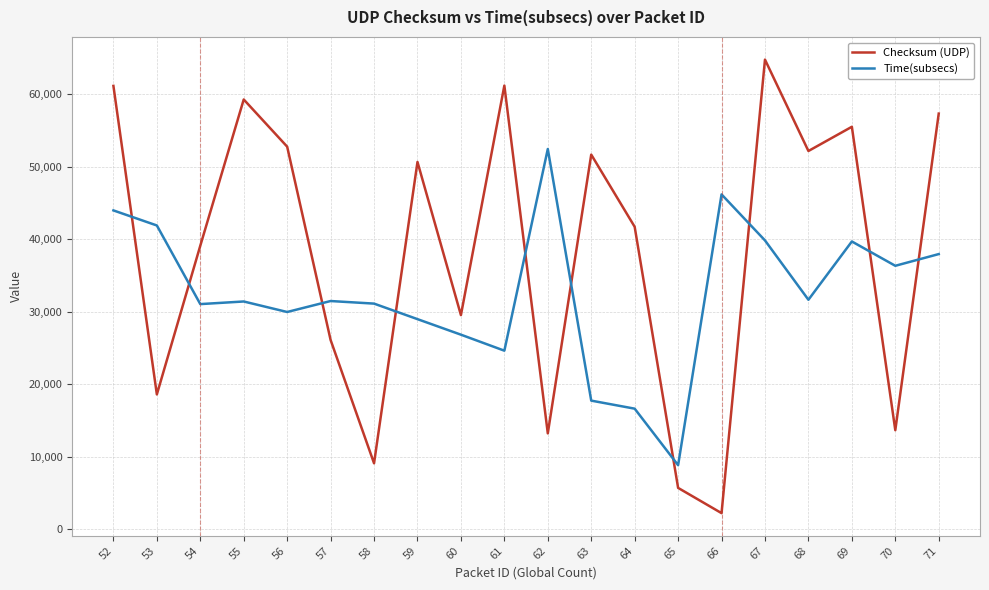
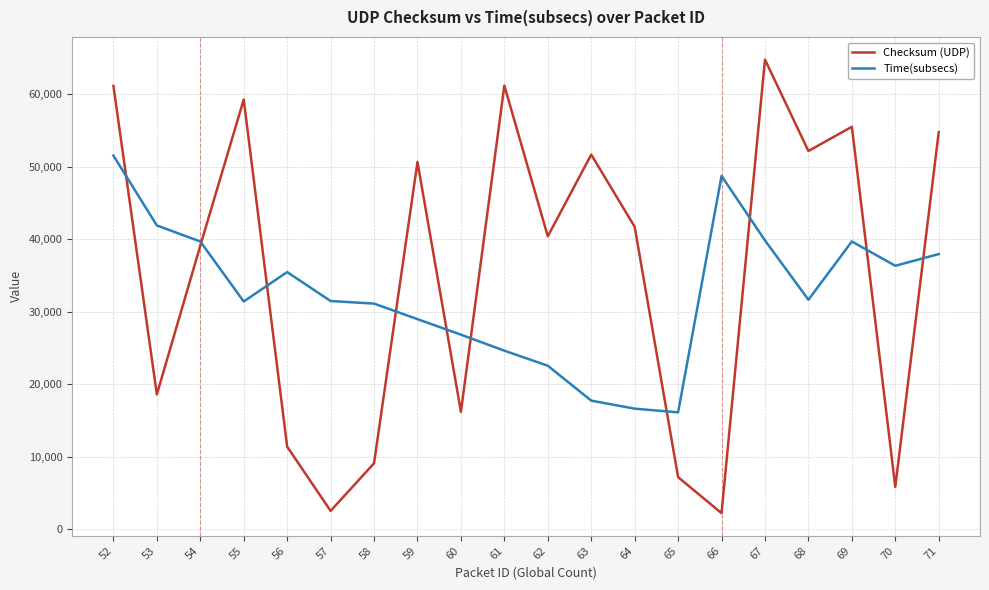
Time(subsecs), 52: 44,000 -> 52,000
Time(subsecs), 54: 31,000 -> 40,000
Checksum (UDP), 56: 53,000 -> 11,000
Time(subsecs), 56: 30,000 -> 35,000
Checksum (UDP), 57: 26,000 -> 3,000
Checksum (UDP), 60: 30,000 -> 16,000
Checksum (UDP), 62: 13,000 -> 40,000
Time(subsecs), 62: 52,000 -> 23,000
Checksum (UDP), 65: 6,000 -> 7,000
Time(subsecs), 65: 9,000 -> 16,000
Time(subsecs), 66: 46,000 -> 49,000
Checksum (UDP), 70: 14,000 -> 6,000
Checksum (UDP), 71: 57,000 -> 55,000
